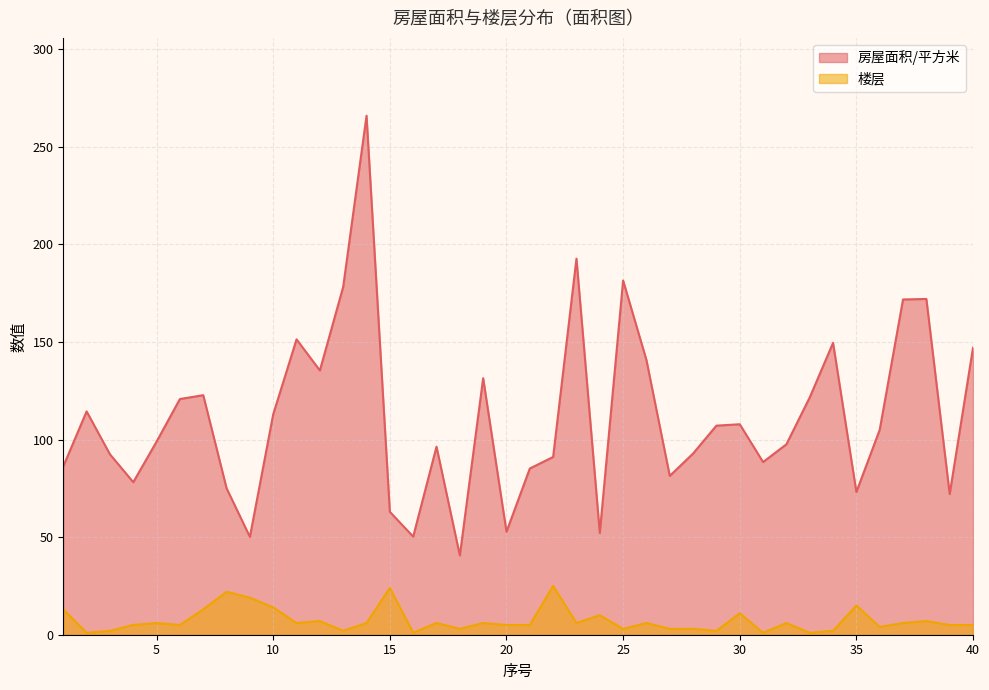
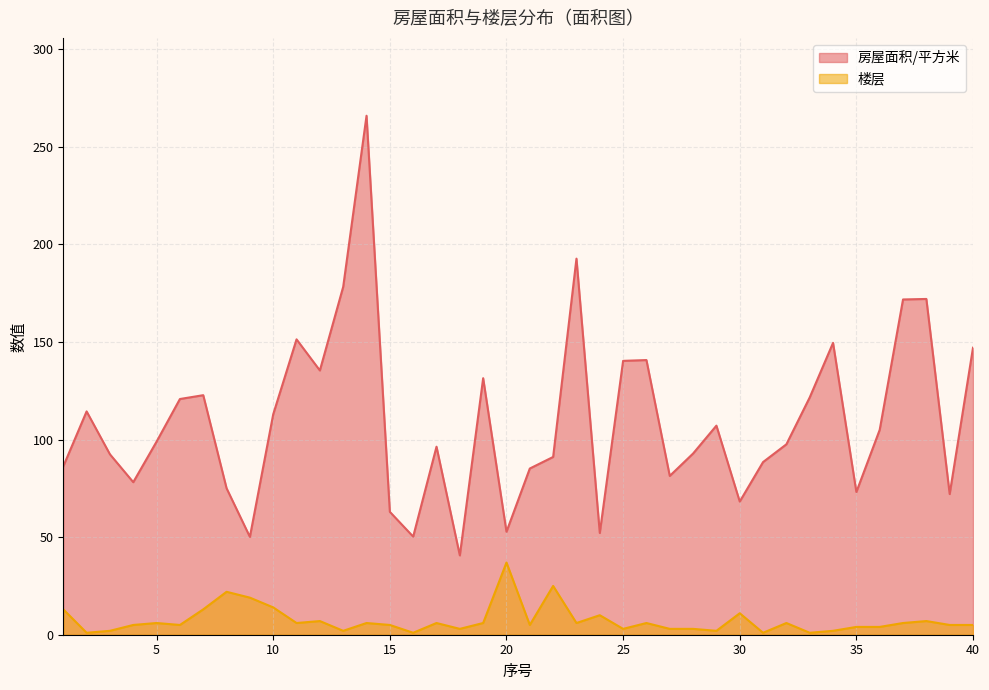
楼层, 15: 24 -> 5
楼层, 20: 5 -> 37
房屋面积/平方米, 25: 182 -> 140
房屋面积/平方米, 30: 108 -> 68
楼层, 35: 15 -> 4
